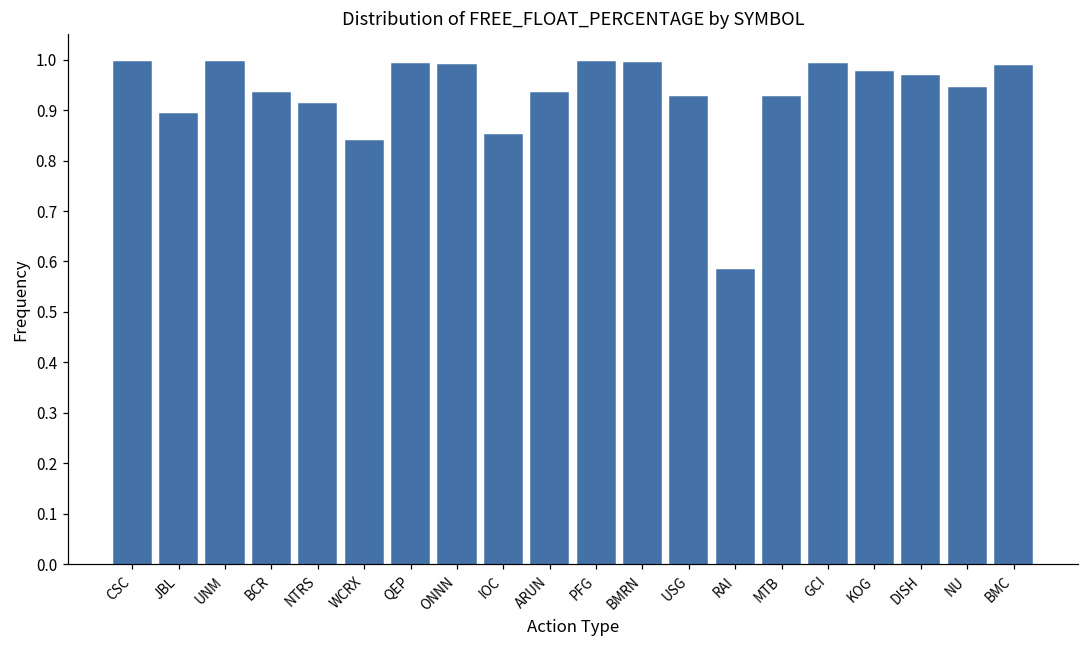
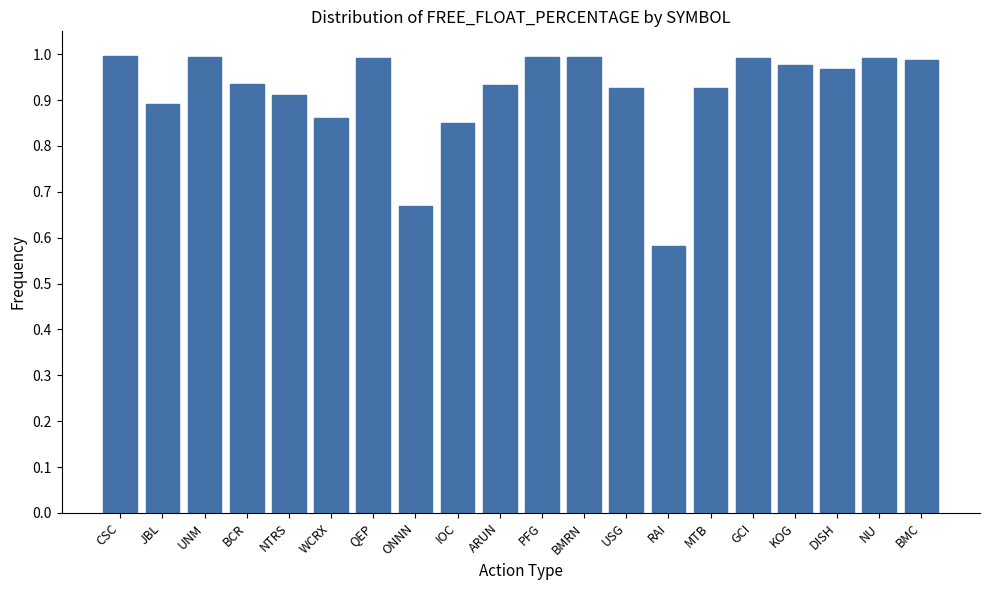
WCRX: 0.84 -> 0.86
ONNN: 0.99 -> 0.67
NU: 0.94 -> 0.99
